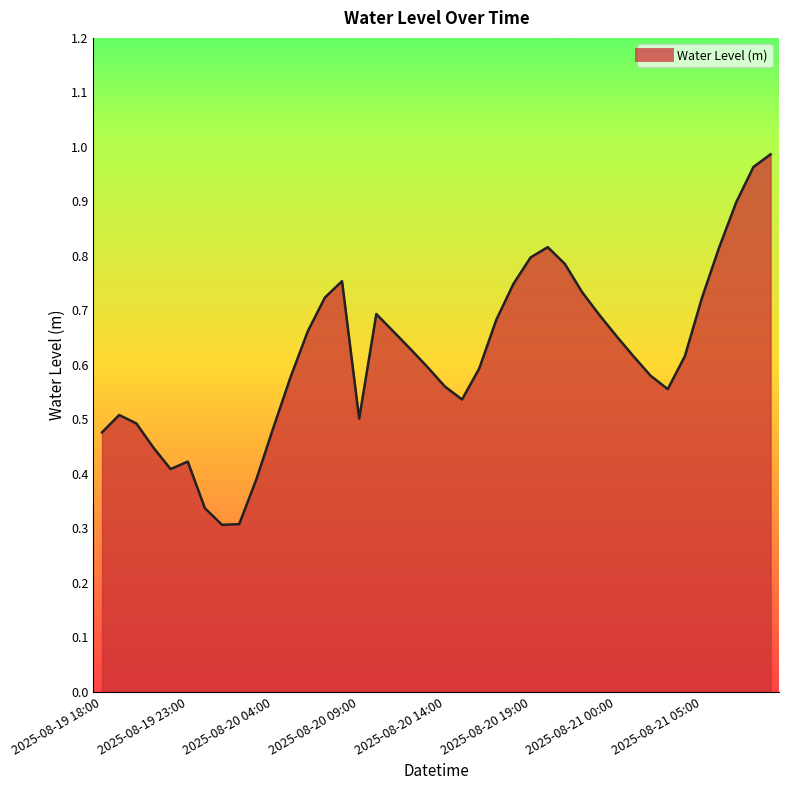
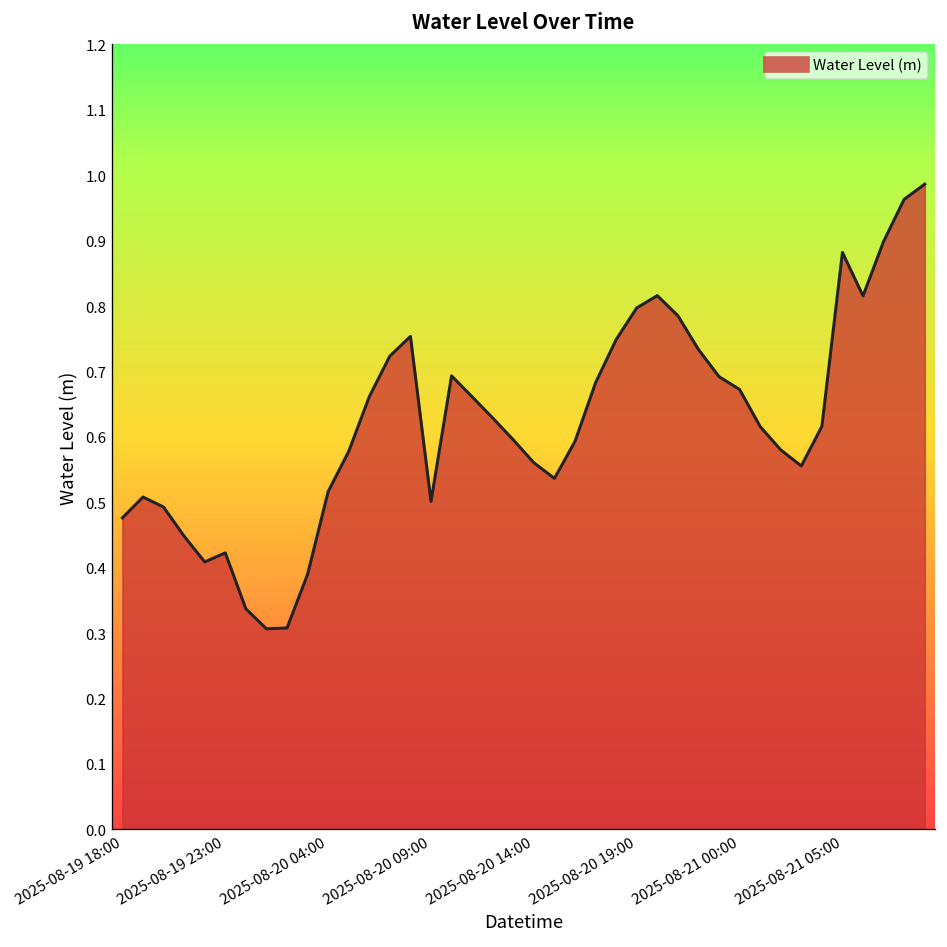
2025-08-20 04:00: 0.49 -> 0.52
2025-08-21 00:00: 0.65 -> 0.67
2025-08-21 05:00: 0.72 -> 0.88
